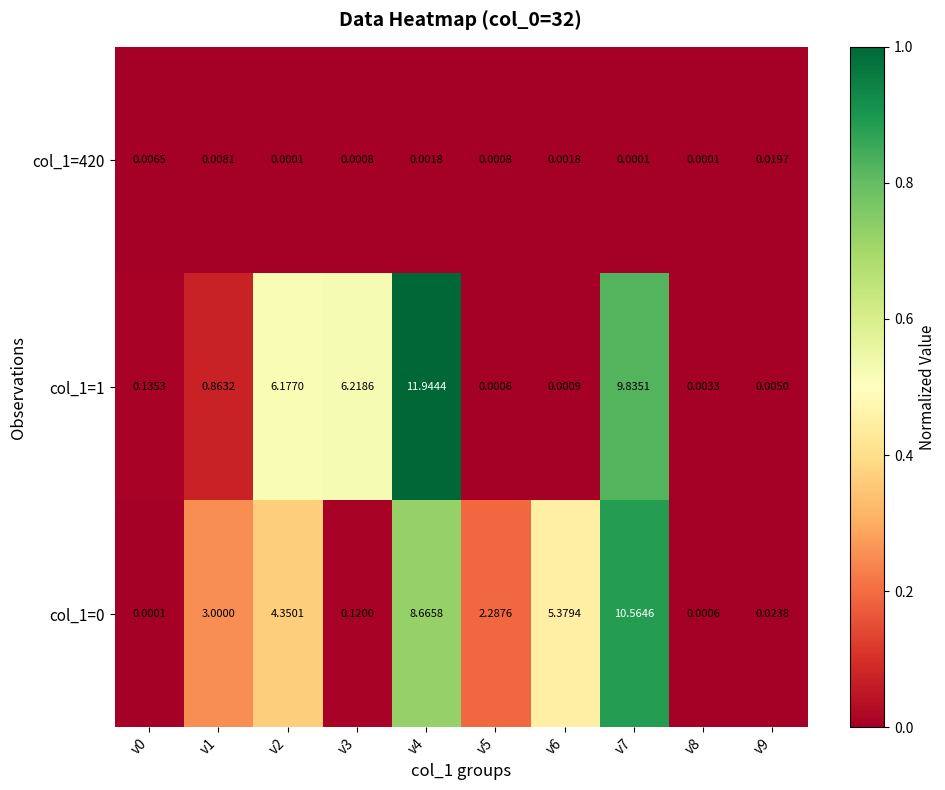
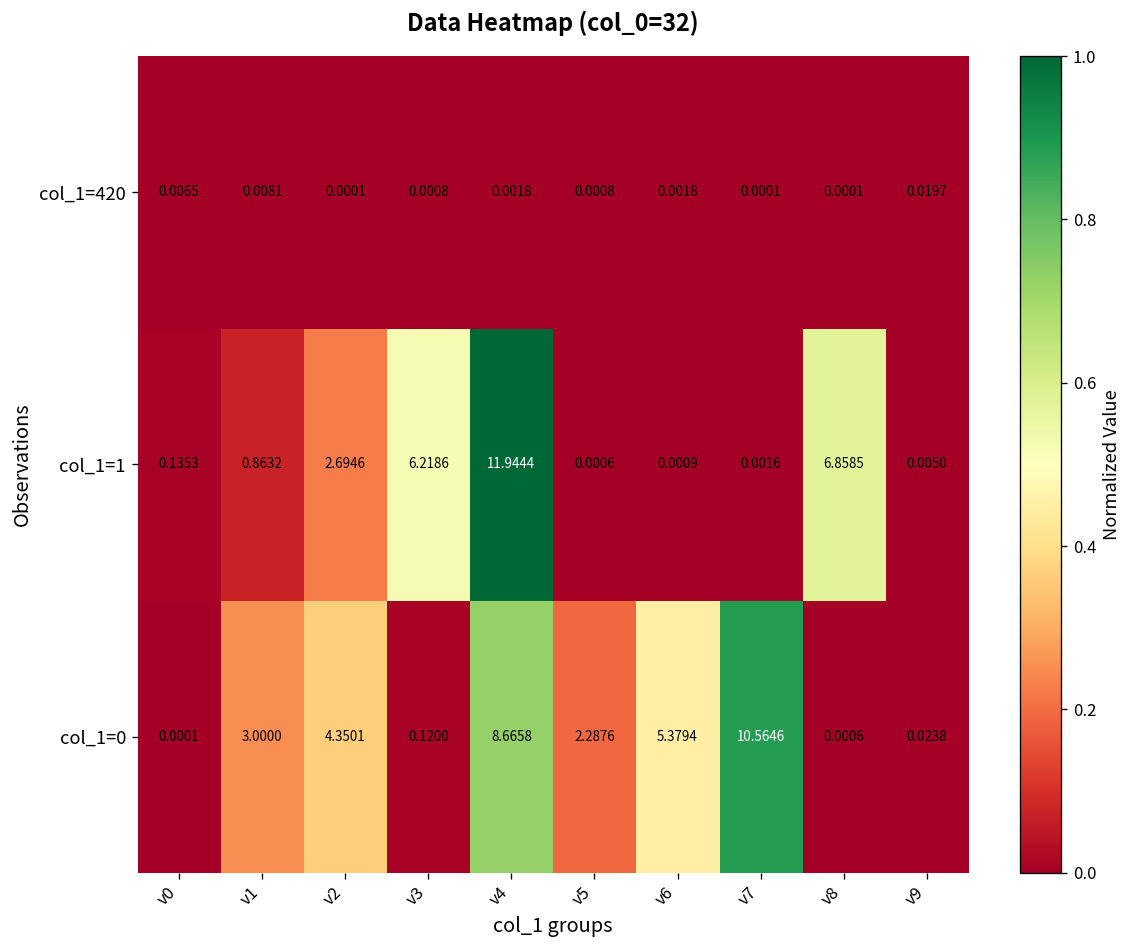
col_1=1, v2: 6.1770 -> 2.6946
col_1=1, v7: 9.8351 -> 0.0016
col_1=1, v8: 0.0033 -> 6.8585
